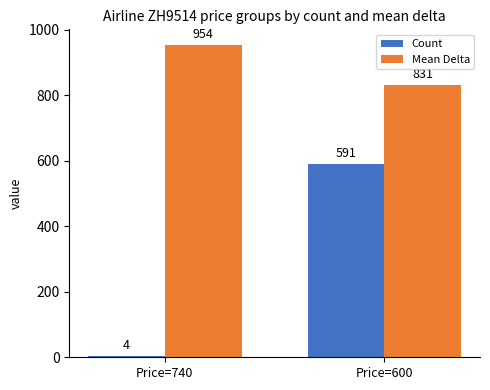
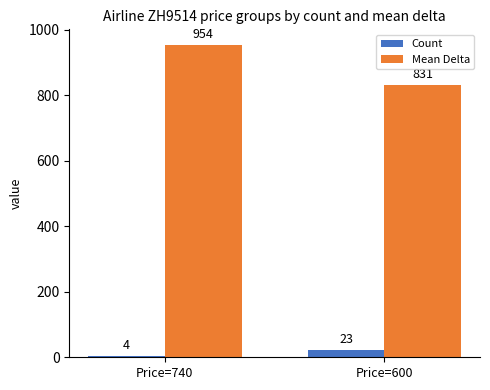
Count, Price=600: 591 -> 23
